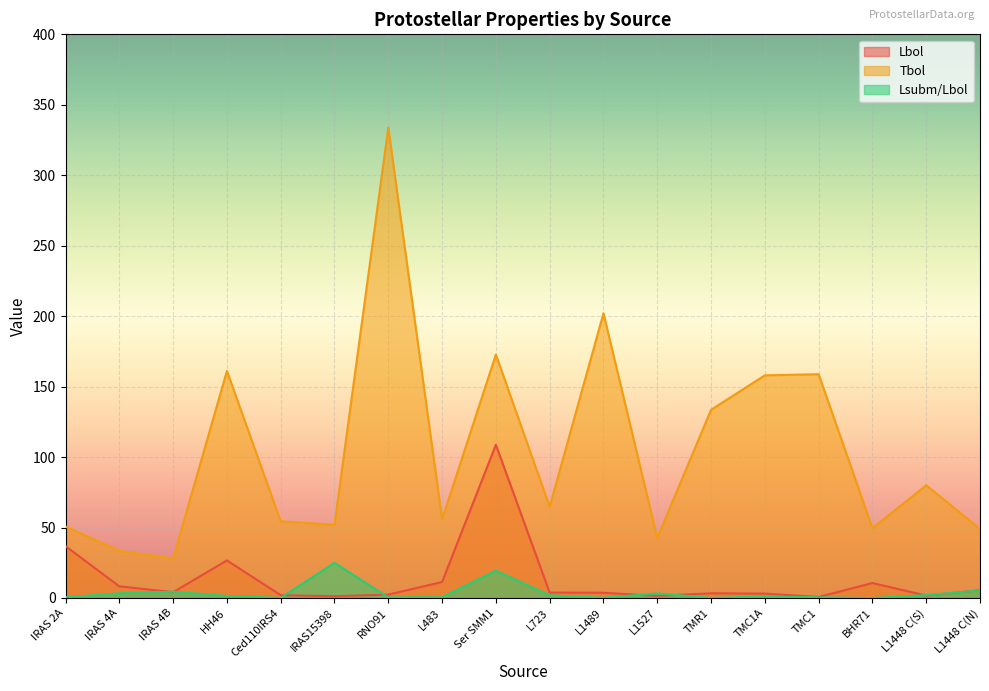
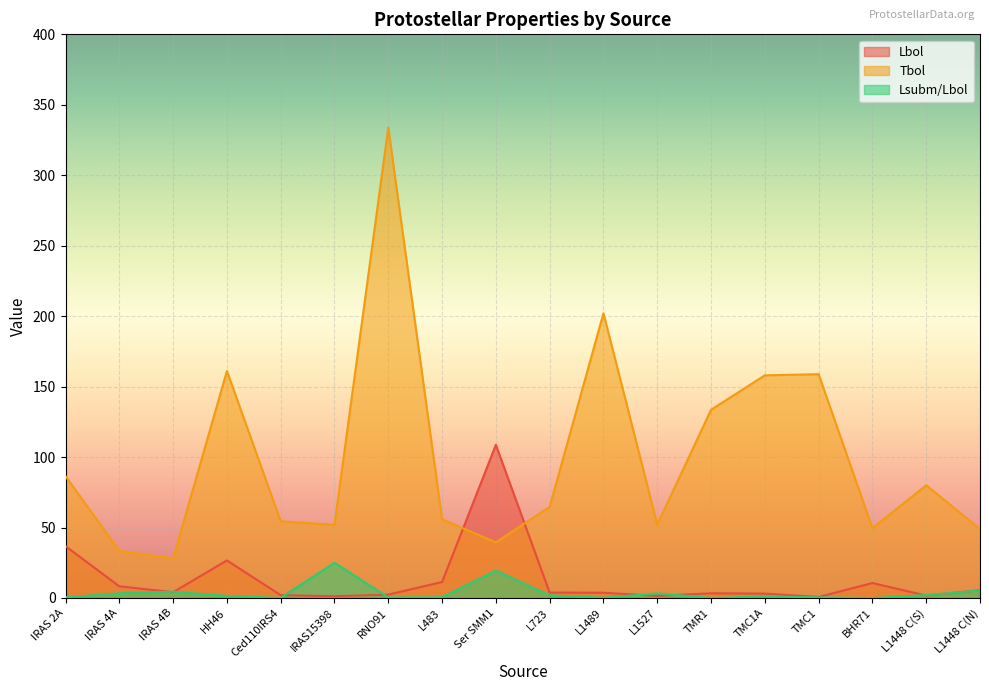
Tbol, IRAS 2A: 51 -> 86
Tbol, Ser SMM1: 173 -> 39
Tbol, L1527: 43 -> 52
